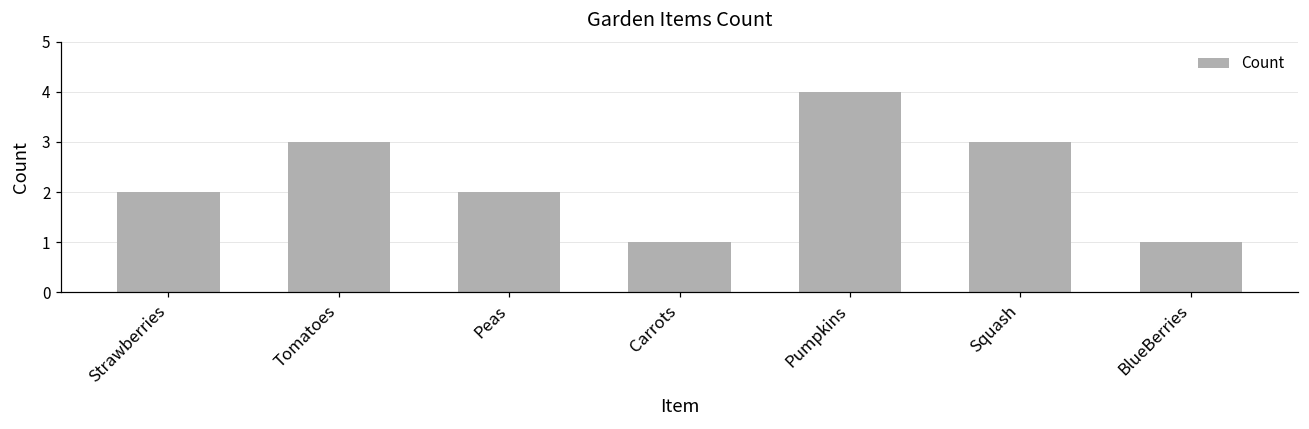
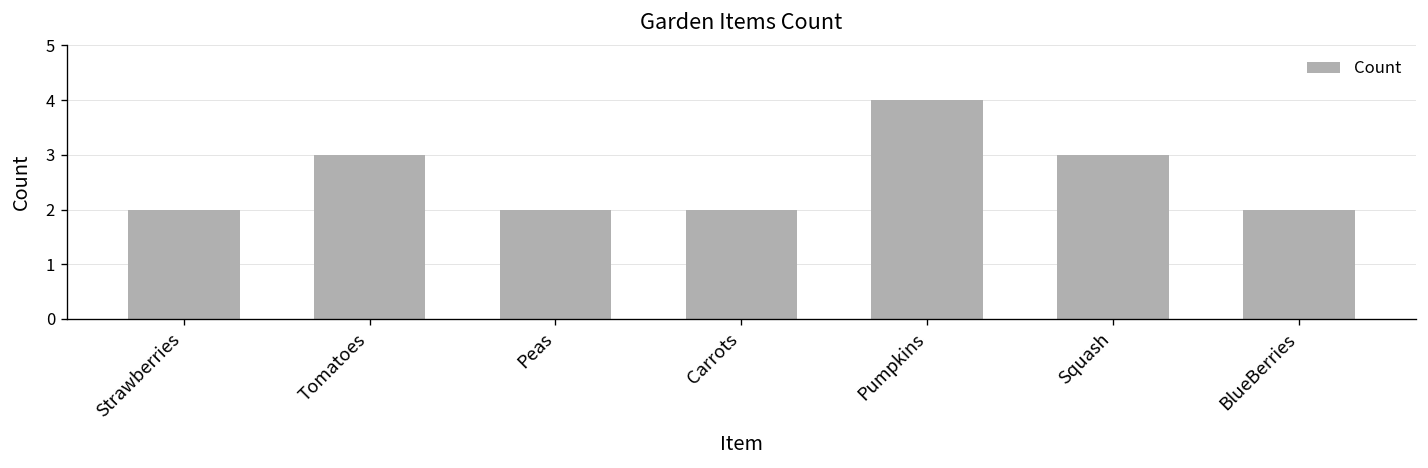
Carrots: 1 -> 2
BlueBerries: 1 -> 2
